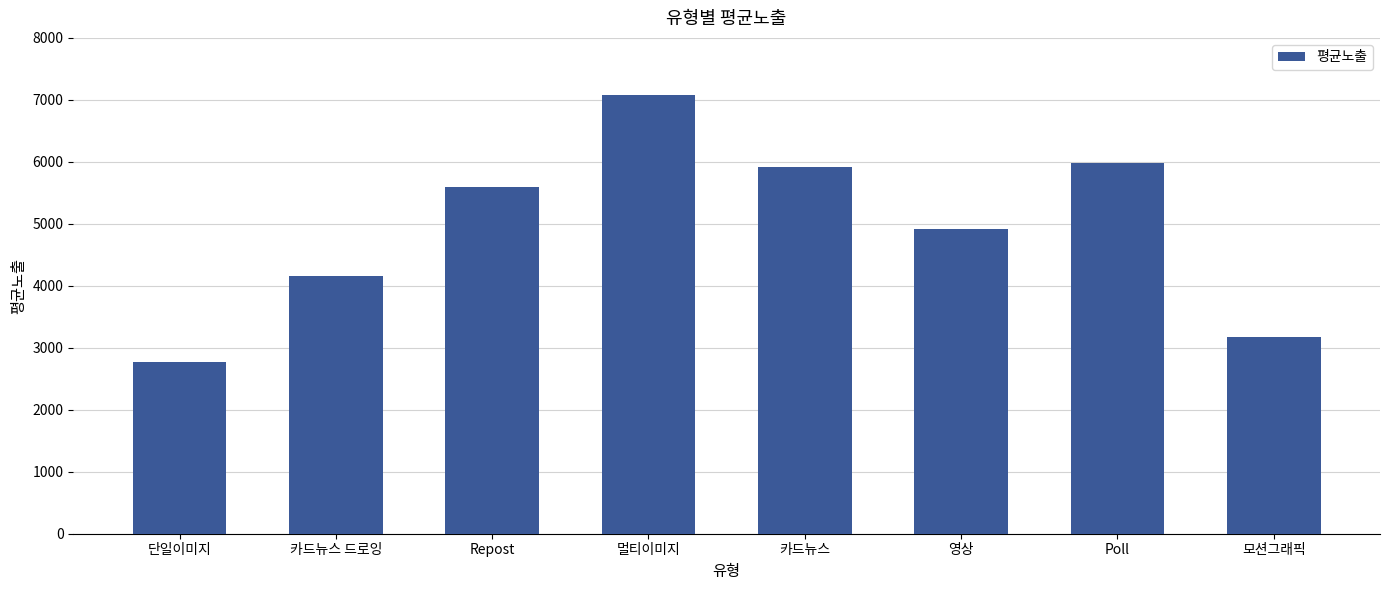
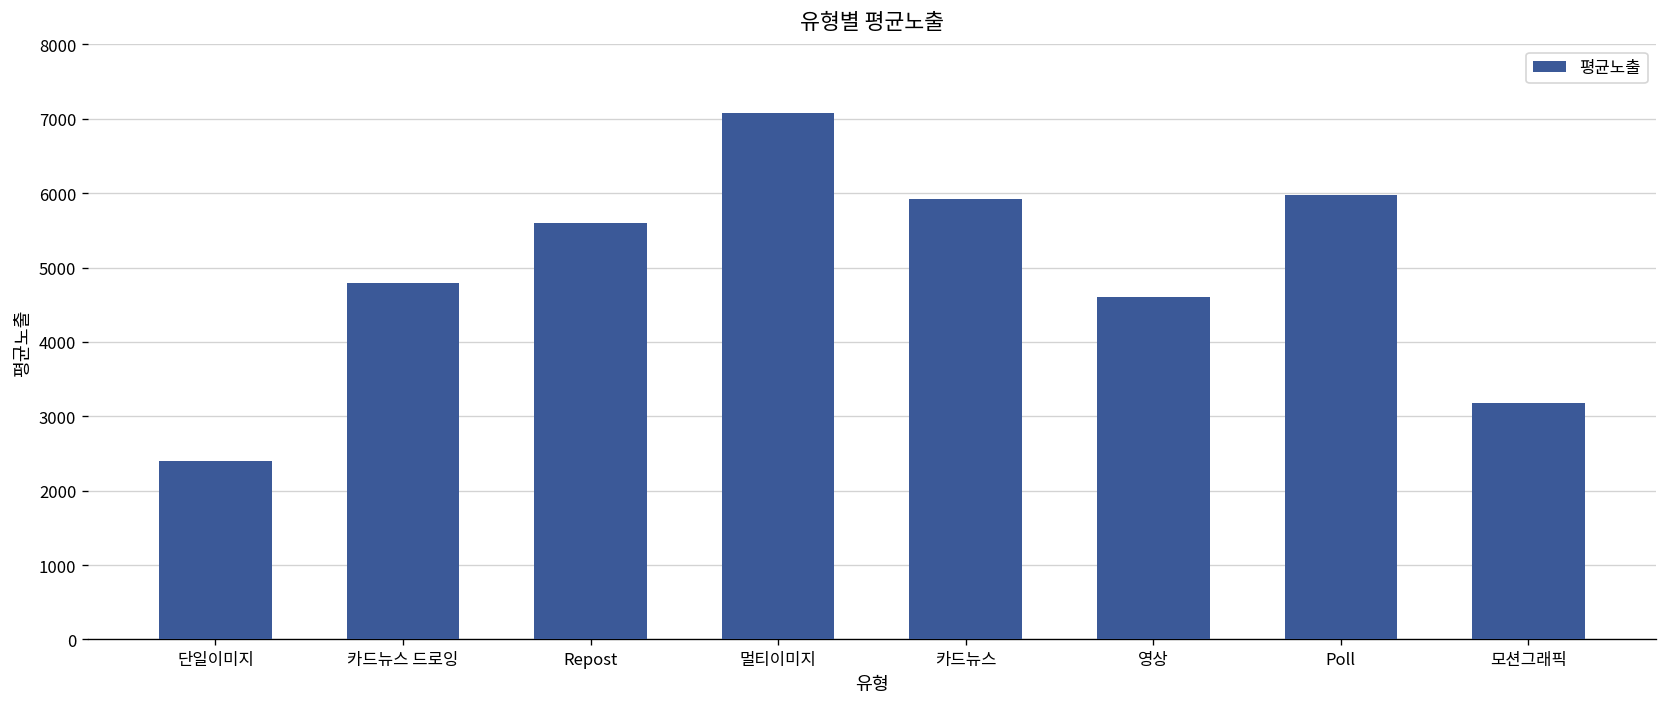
단일이미지: 2800 -> 2400
카드뉴스 드로잉: 4200 -> 4800
영상: 4900 -> 4600
